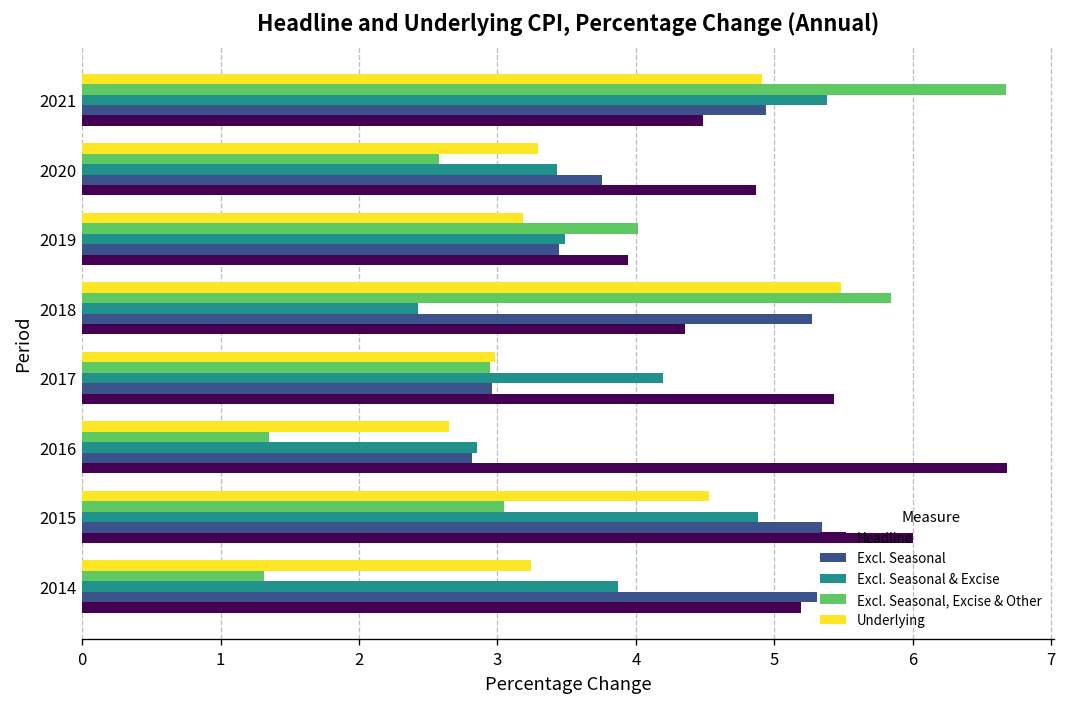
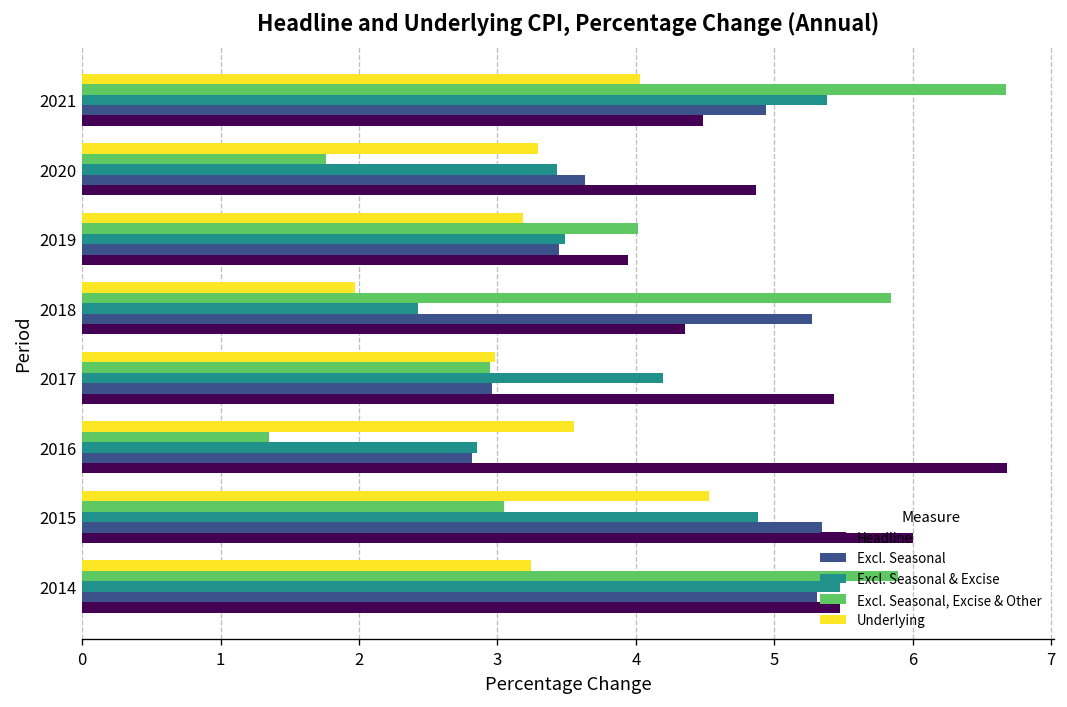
Underlying, 2021: 4.91 -> 4.03
Excl. Seasonal, Excise & Other, 2020: 2.58 -> 1.76
Excl. Seasonal, 2020: 3.76 -> 3.63
Underlying, 2018: 5.48 -> 1.97
Underlying, 2016: 2.65 -> 3.55
Excl. Seasonal, Excise & Other, 2014: 1.32 -> 5.89
Excl. Seasonal & Excise, 2014: 3.87 -> 5.48
Headline, 2014: 5.20 -> 5.48
